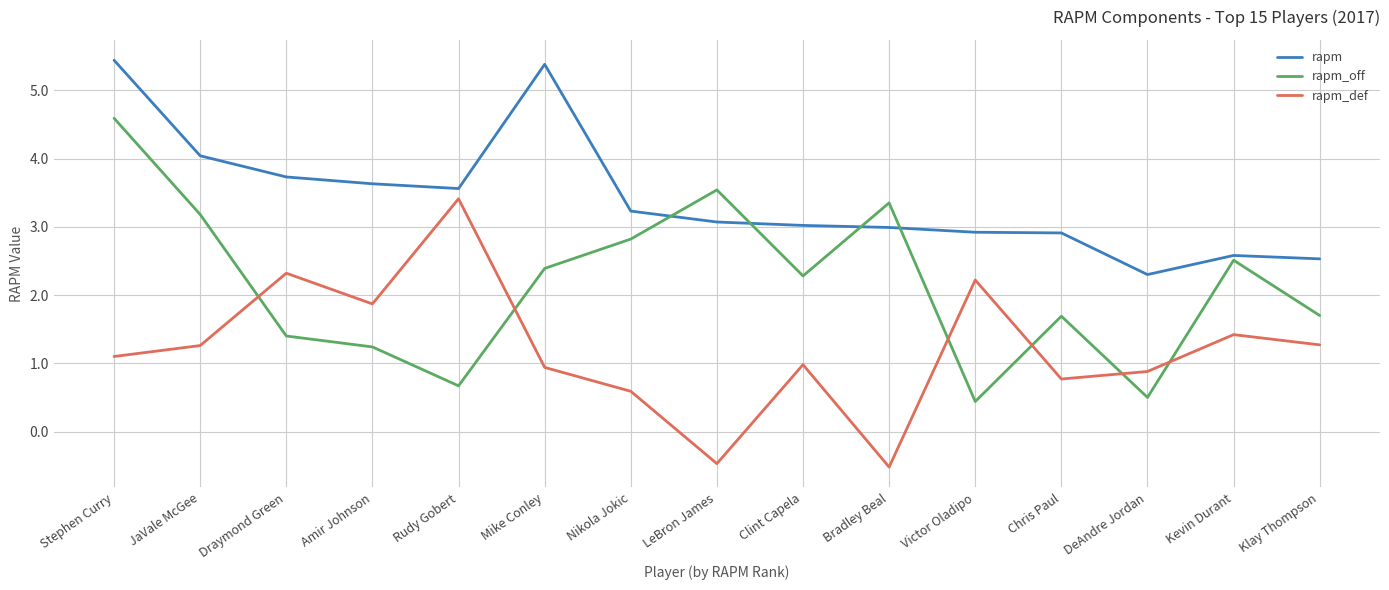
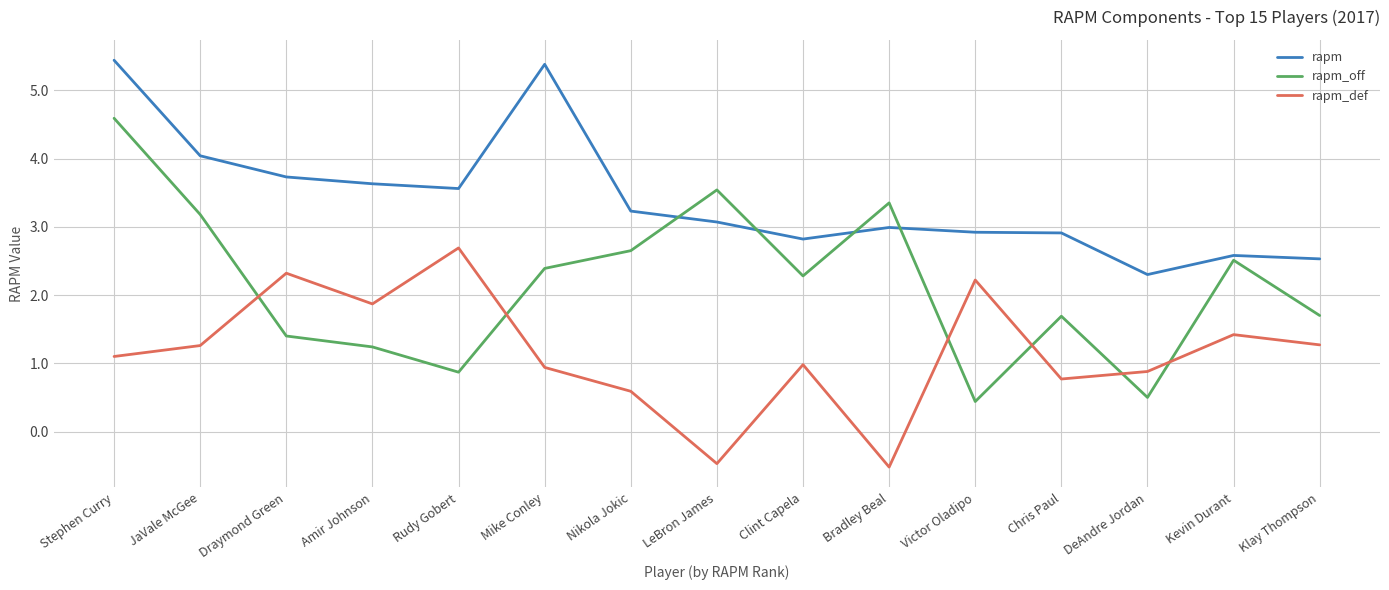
rapm_off, Rudy Gobert: 0.7 -> 0.9
rapm_def, Rudy Gobert: 3.4 -> 2.7
rapm_off, Nikola Jokic: 2.8 -> 2.7
rapm, Clint Capela: 3.0 -> 2.8
